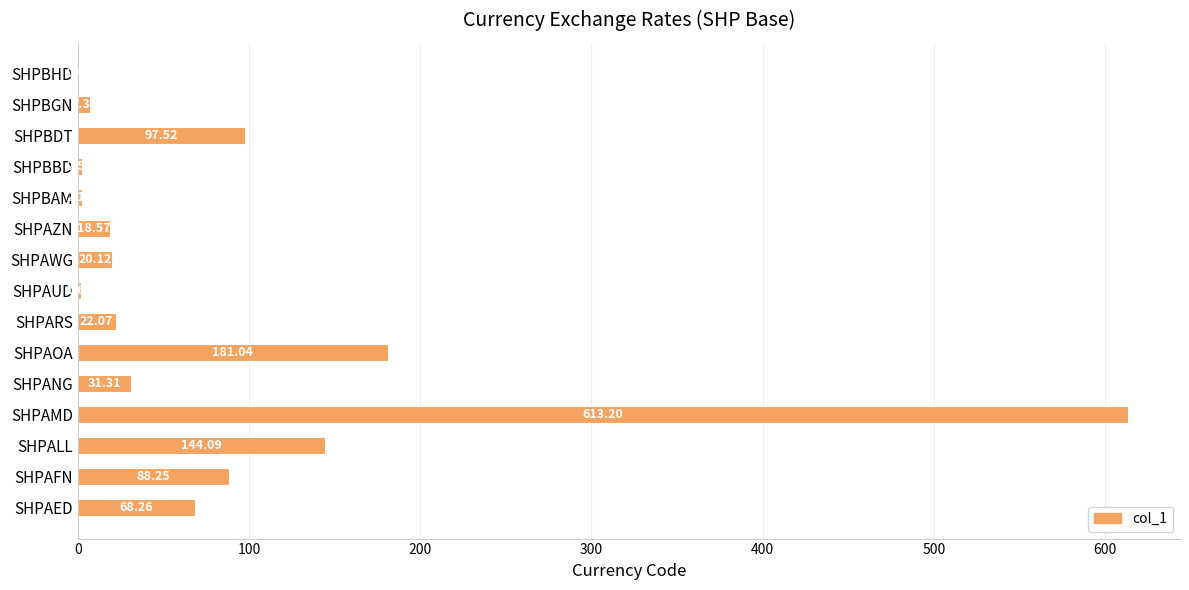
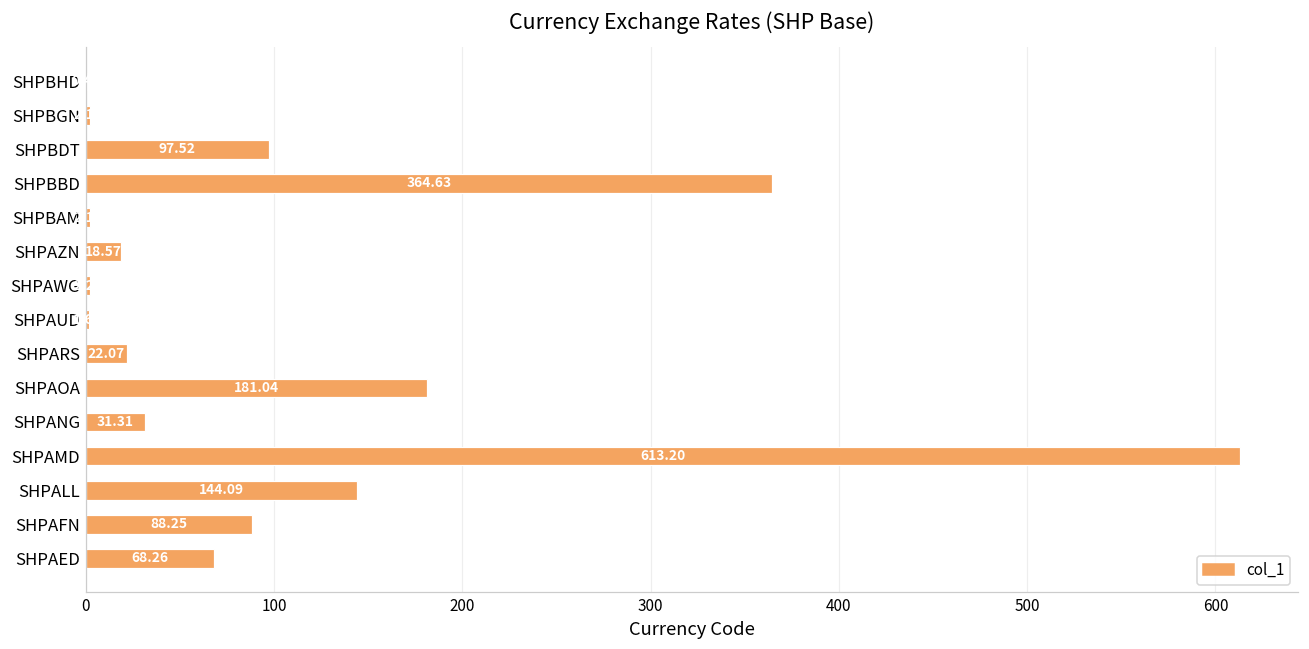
SHPBGN: 7 -> 2
SHPBBD: 3 -> 365
SHPAWG: 20 -> 2
